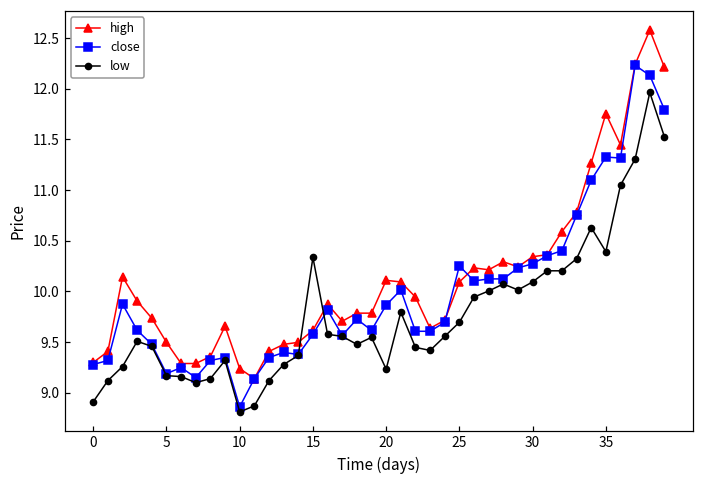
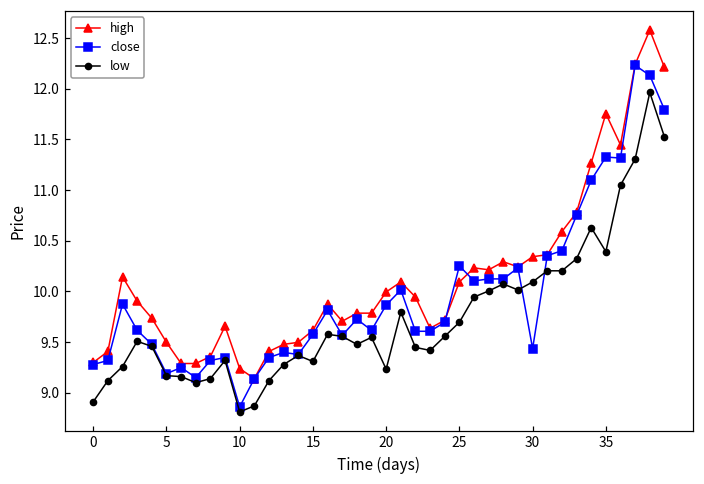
low, 15: 10.3 -> 9.3
high, 20: 10.1 -> 10.0
close, 30: 10.3 -> 9.4
